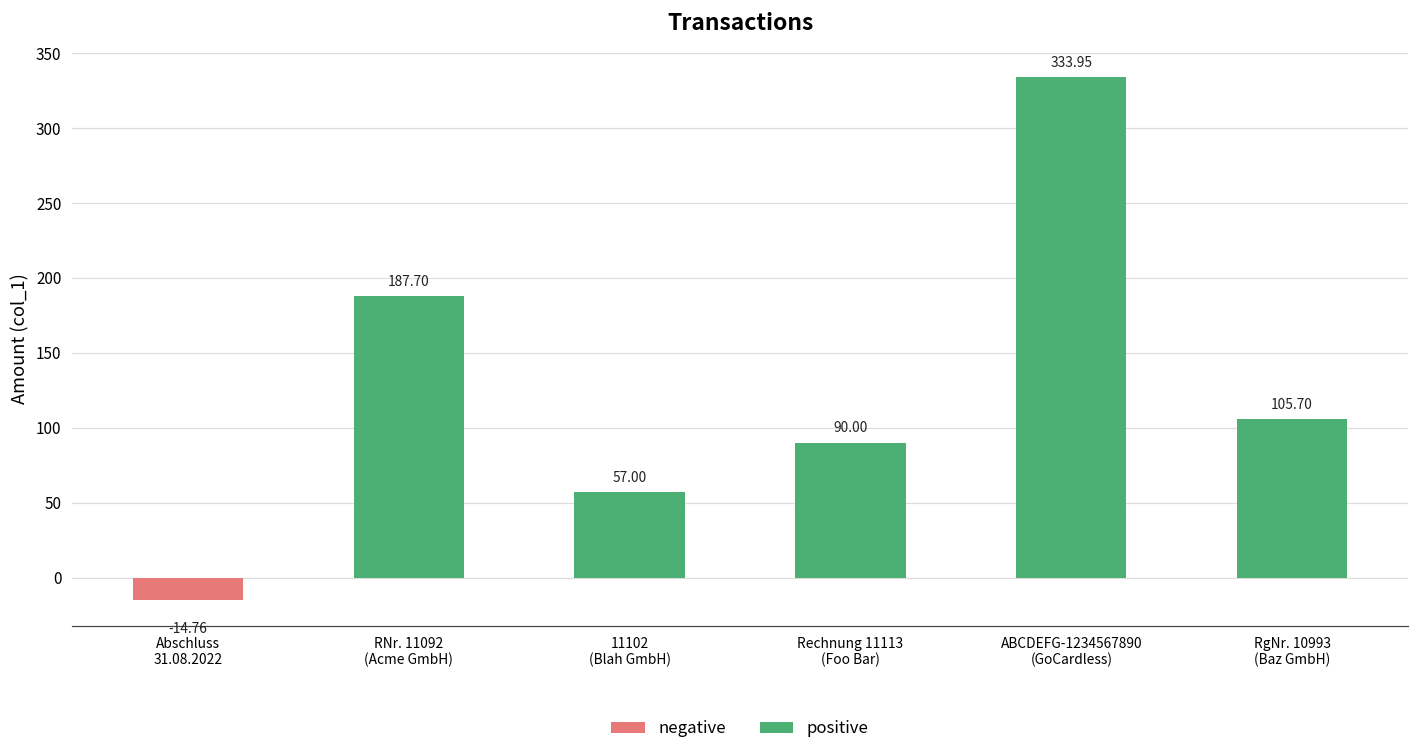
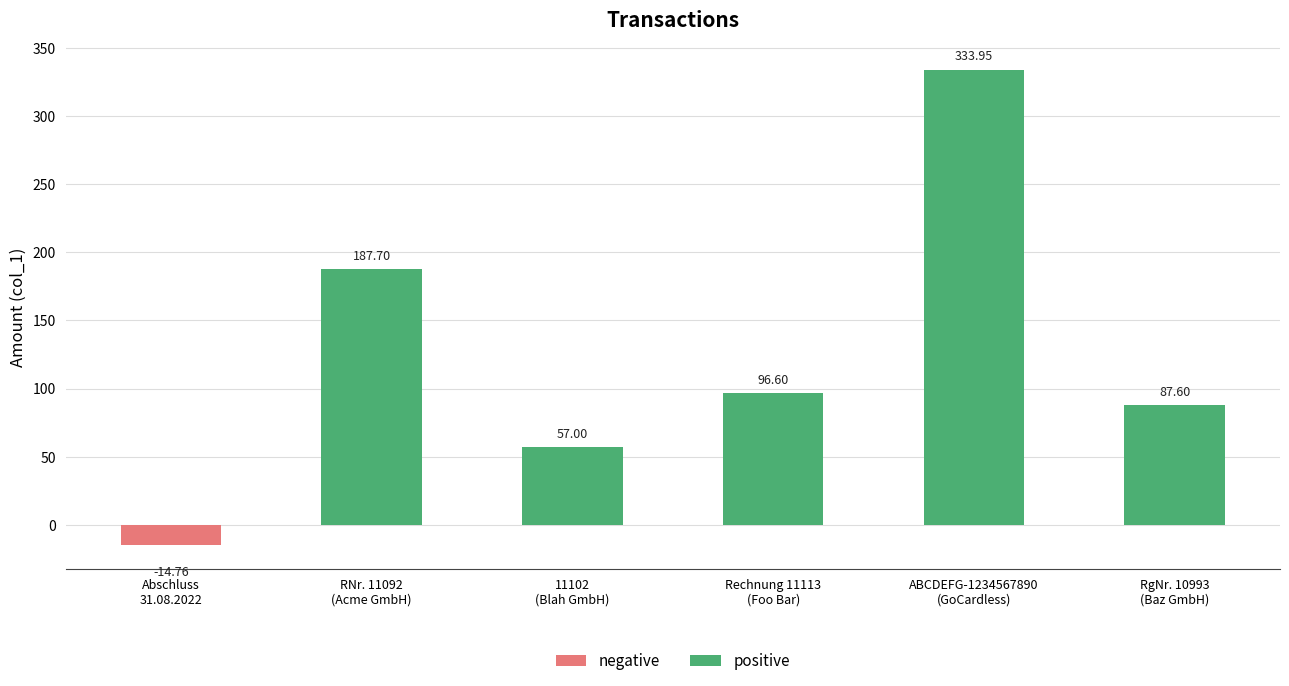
Rechnung 11113 (Foo Bar): 90.00 -> 96.60
RgNr. 10993 (Baz GmbH): 105.70 -> 87.60
